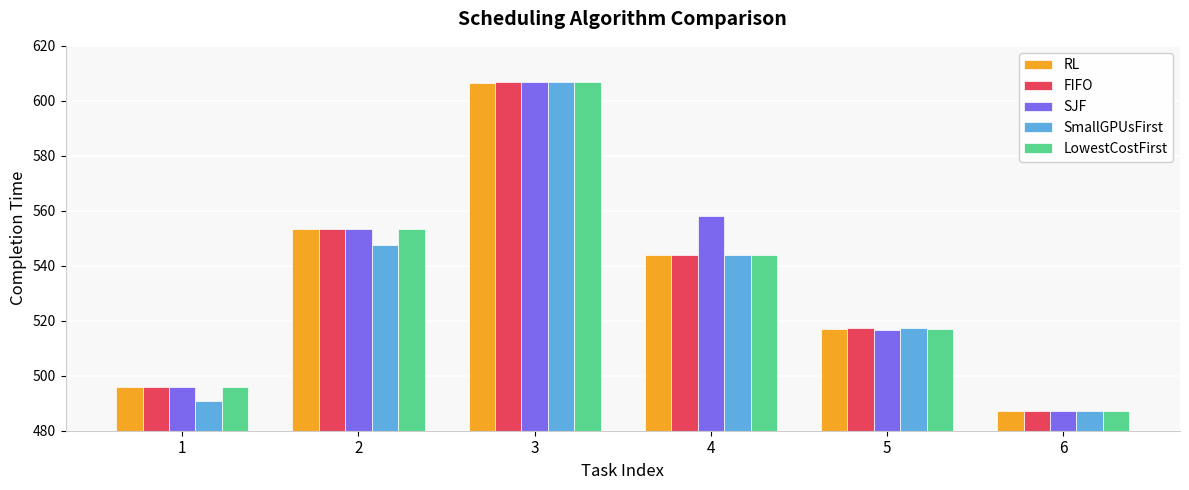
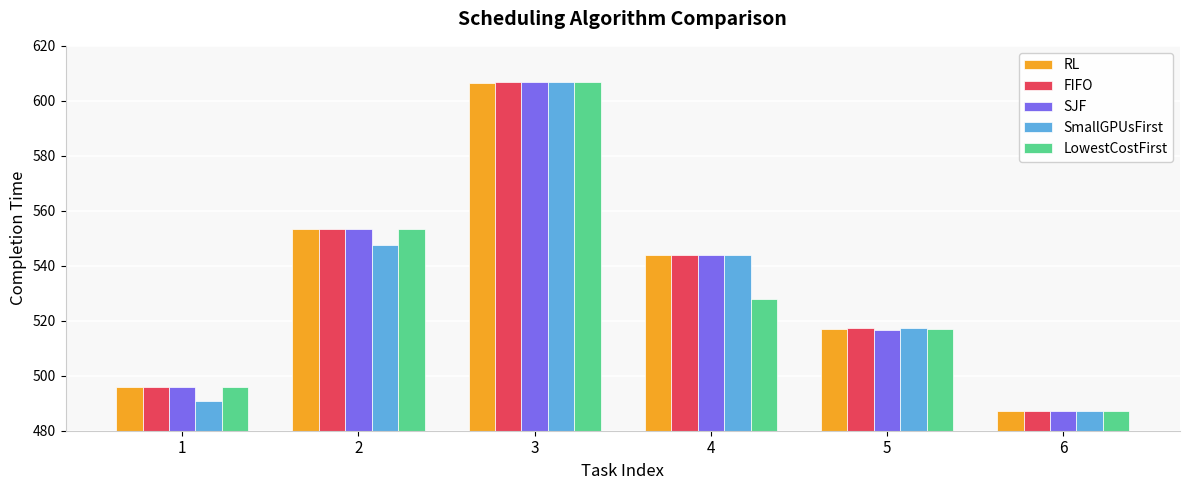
SJF, 4: 558 -> 544
LowestCostFirst, 4: 544 -> 528
